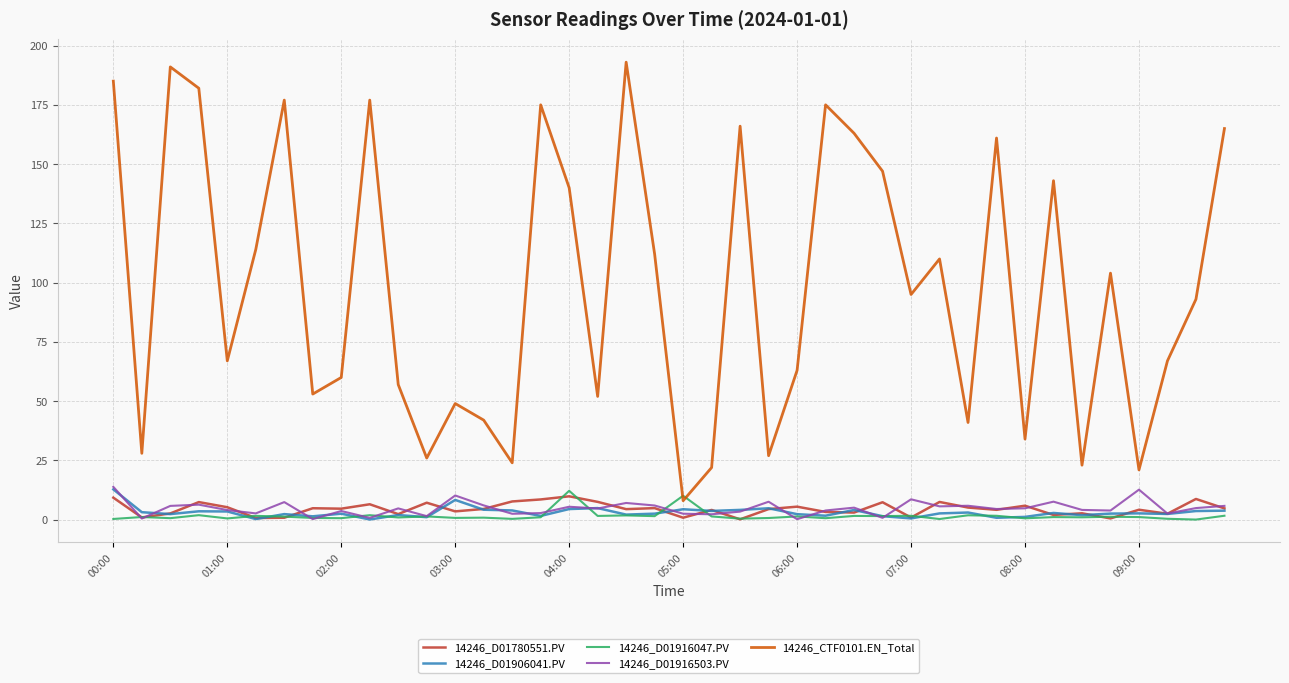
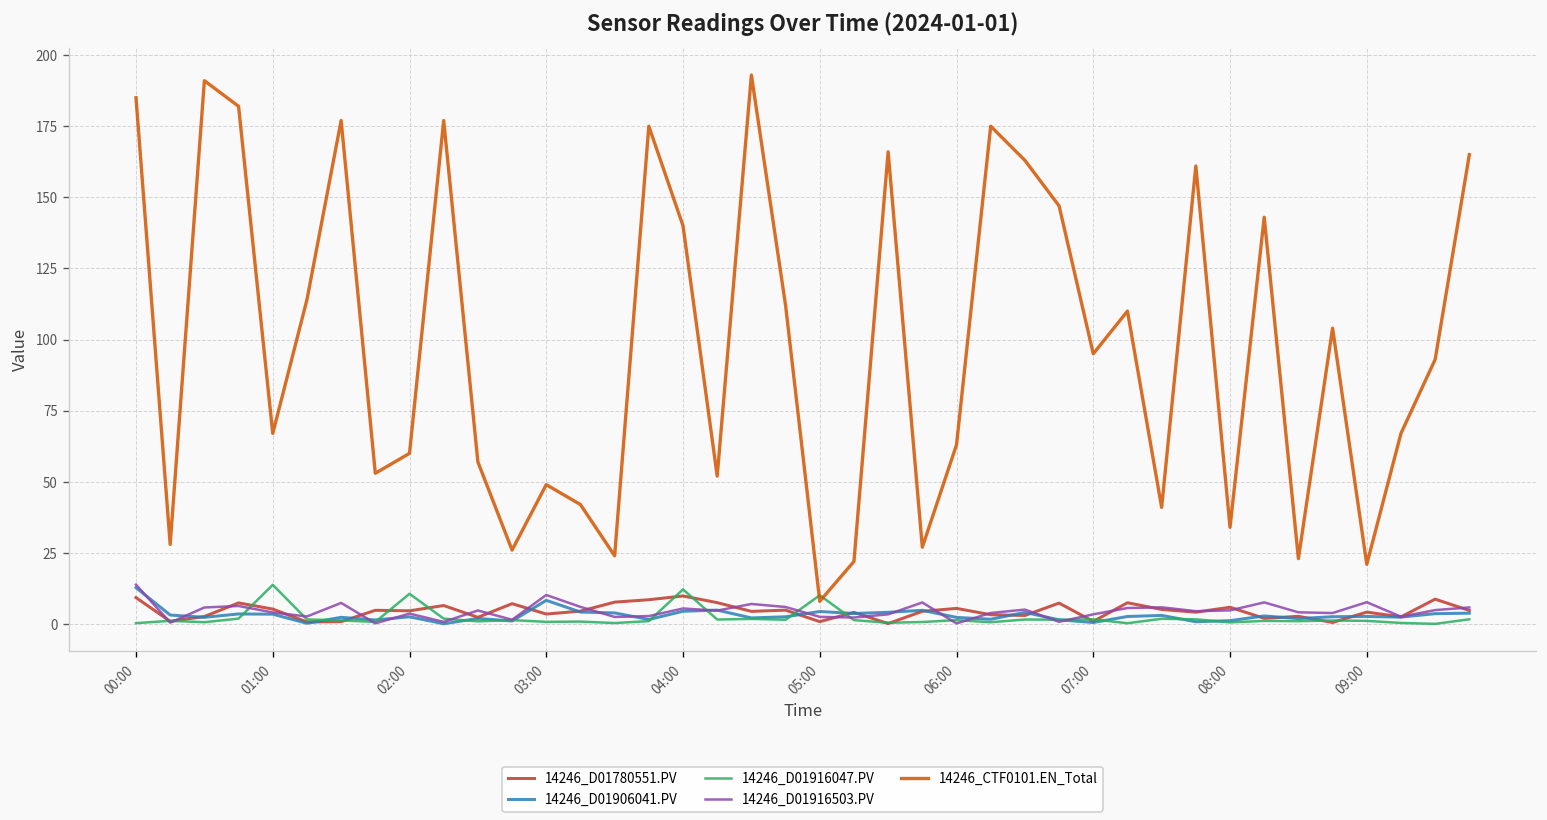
14246_D01916047.PV, 01:00: 1 -> 14
14246_D01916047.PV, 02:00: 1 -> 11
14246_D01916503.PV, 07:00: 9 -> 3
14246_D01916503.PV, 09:00: 13 -> 8
